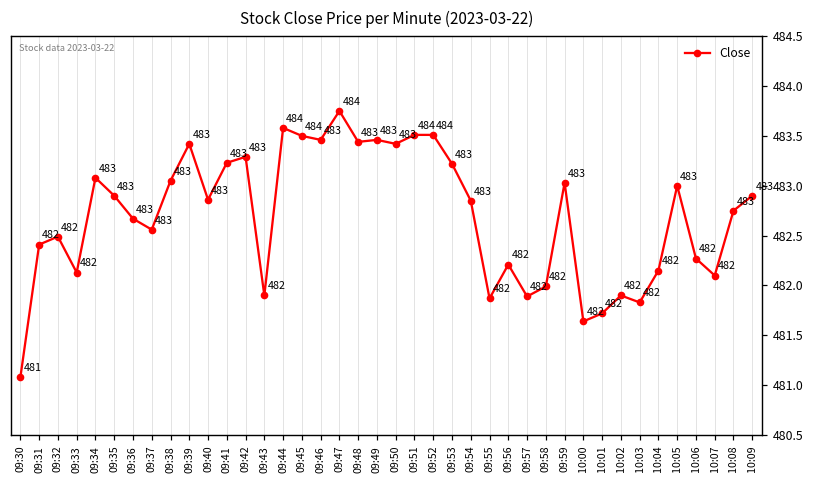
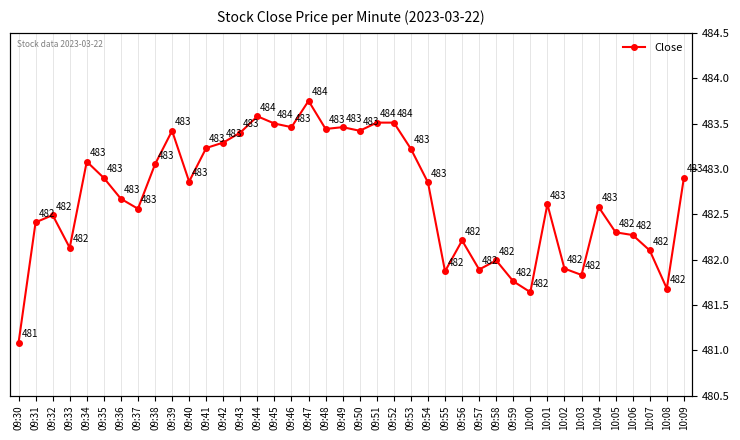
09:43: 482 -> 483
09:59: 483 -> 482
10:01: 482 -> 483
10:04: 482 -> 483
10:05: 483 -> 482
10:08: 483 -> 482
